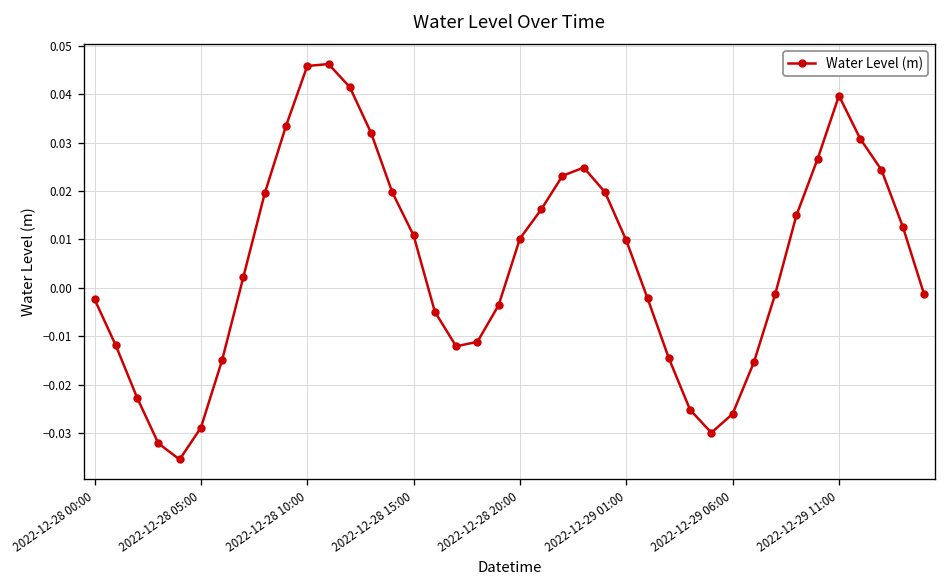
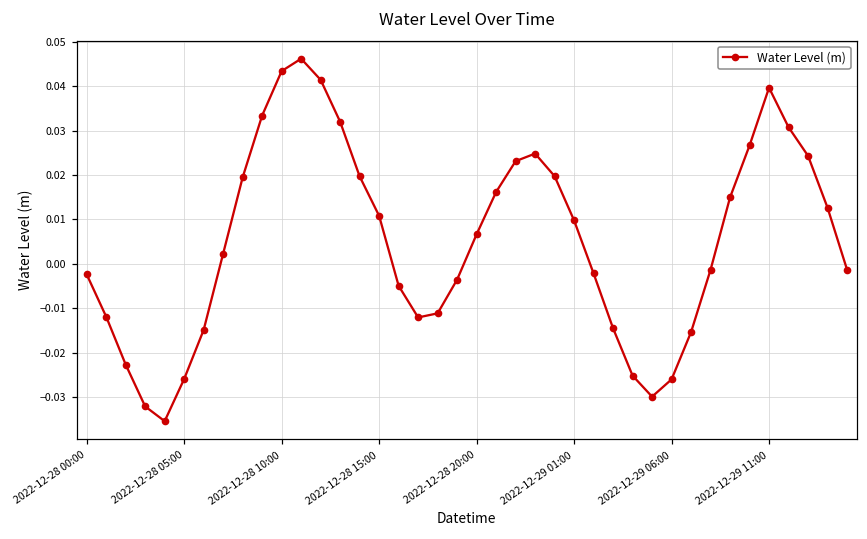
2022-12-28 05:00: -0.029 -> -0.026
2022-12-28 10:00: 0.046 -> 0.043
2022-12-28 20:00: 0.010 -> 0.007
